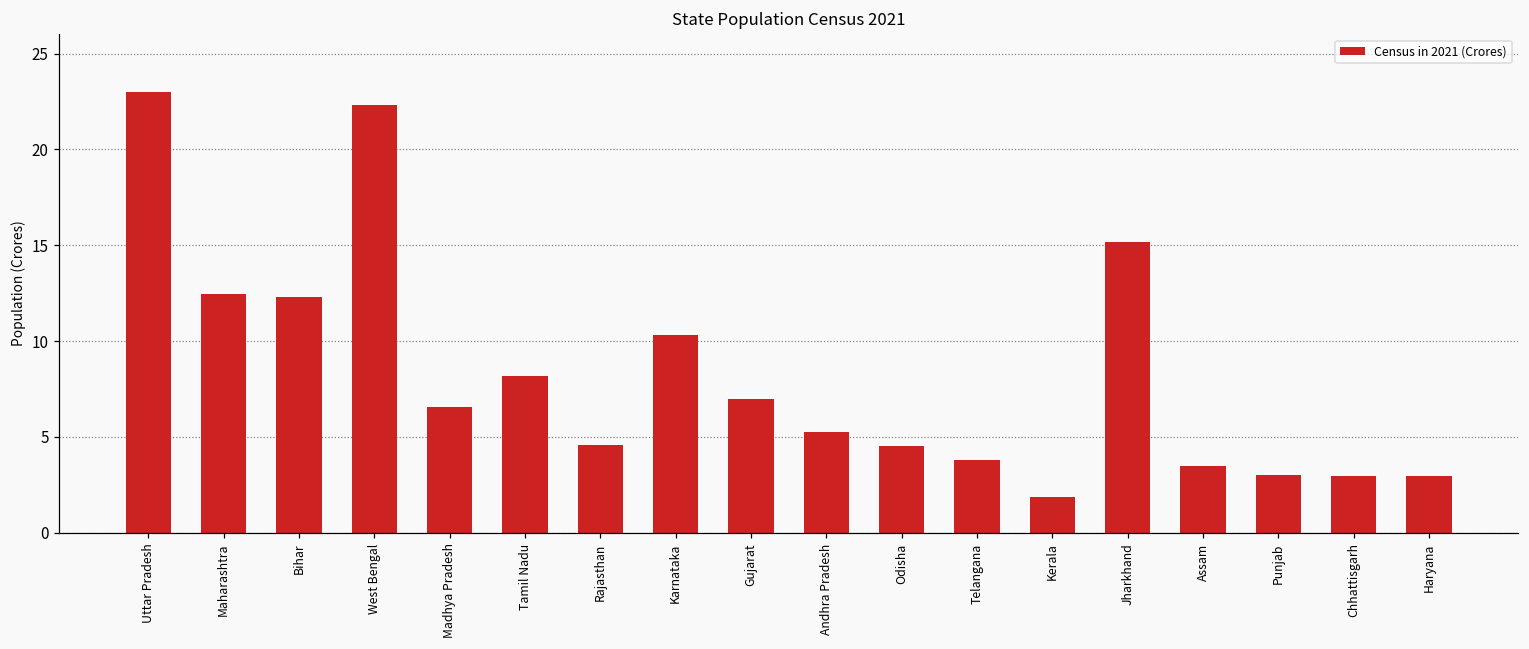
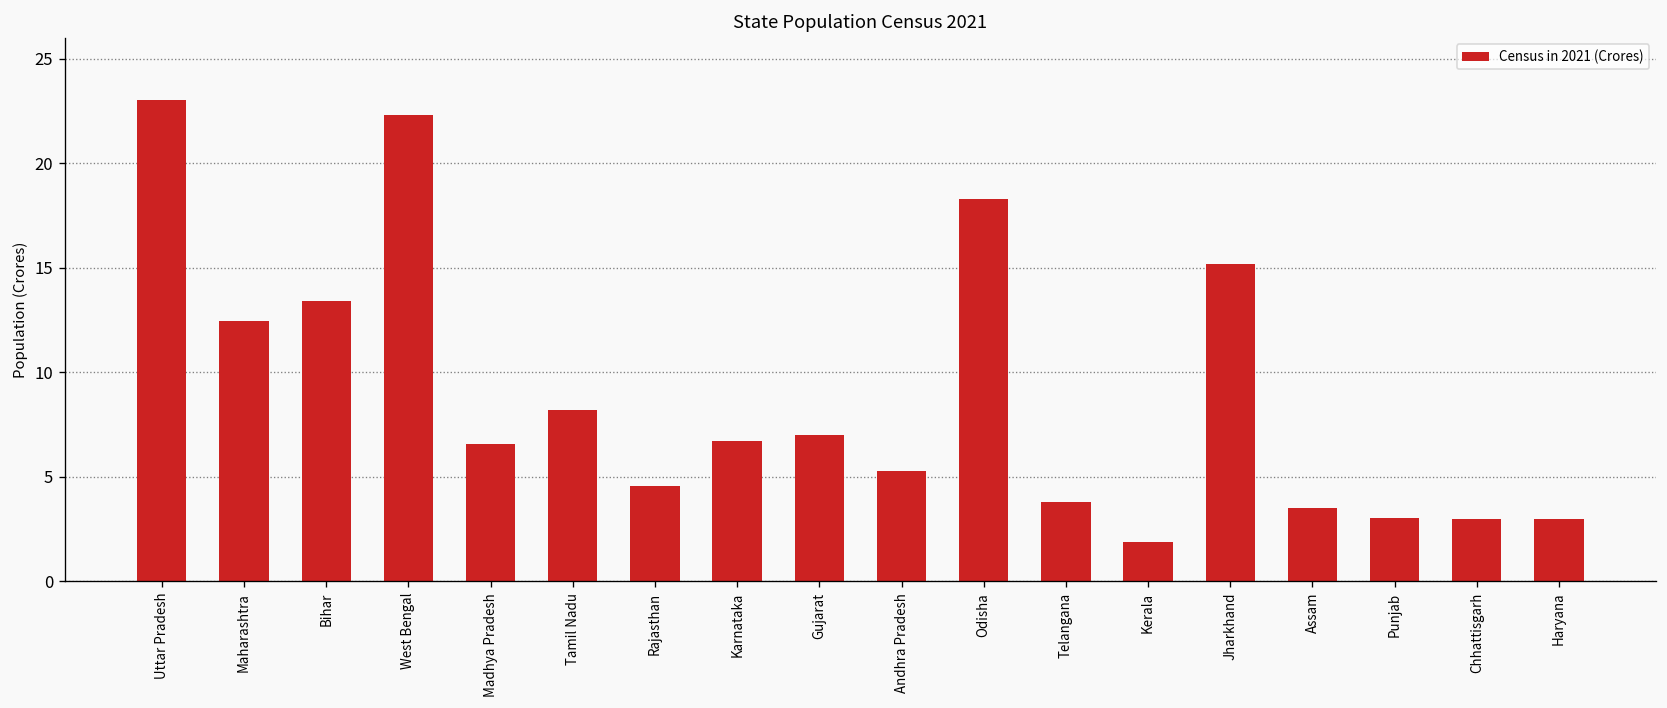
Bihar: 12.3 -> 13.4
Karnataka: 10.3 -> 6.7
Odisha: 4.6 -> 18.3
